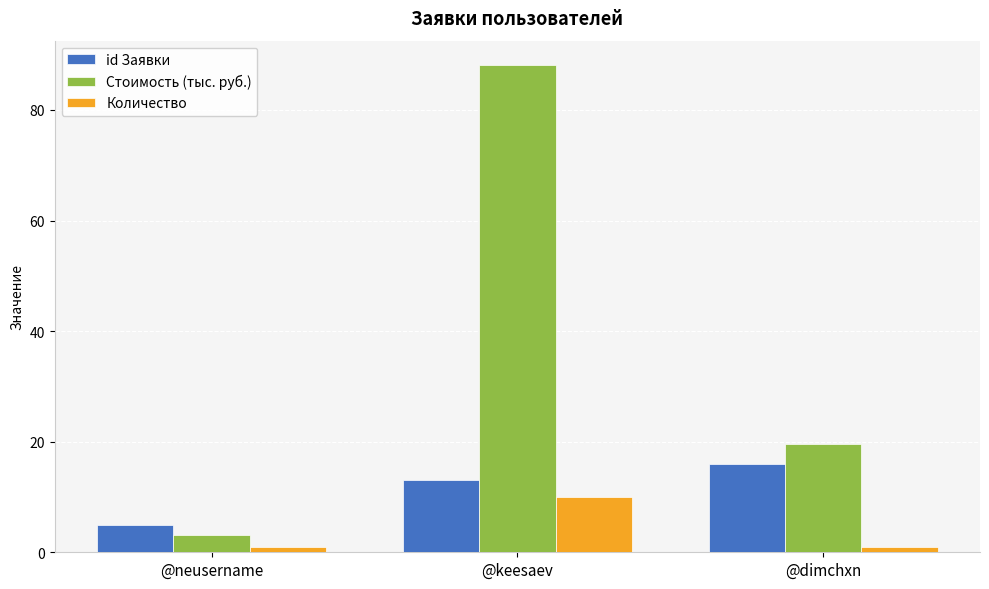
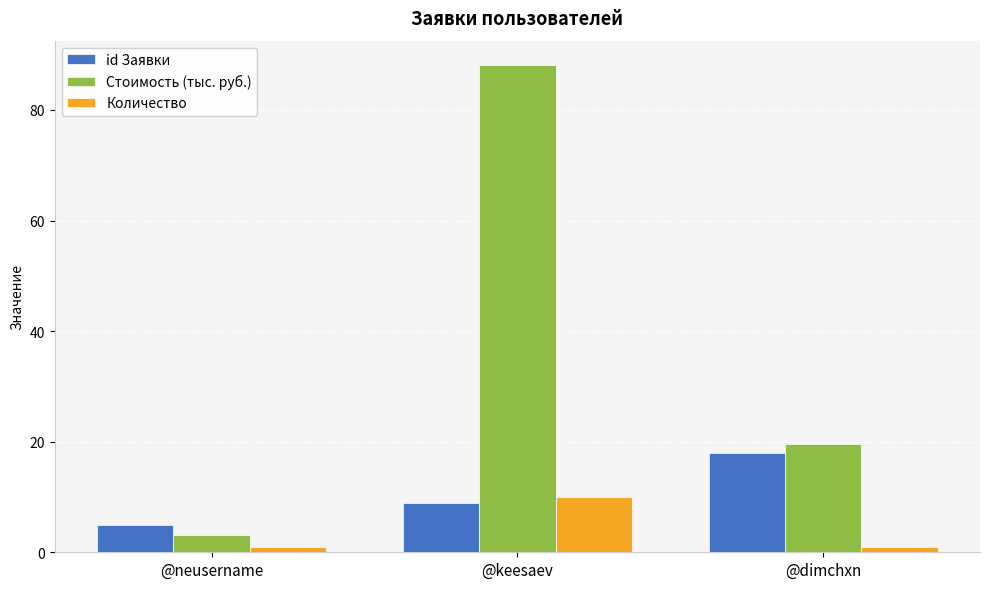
id Заявки, @keesaev: 13 -> 9
id Заявки, @dimchxn: 16 -> 18
